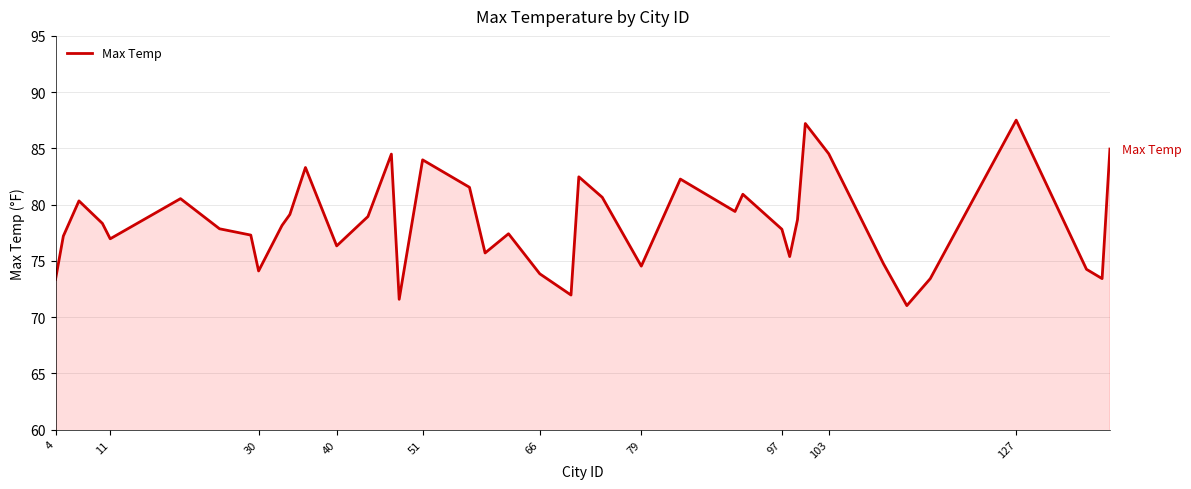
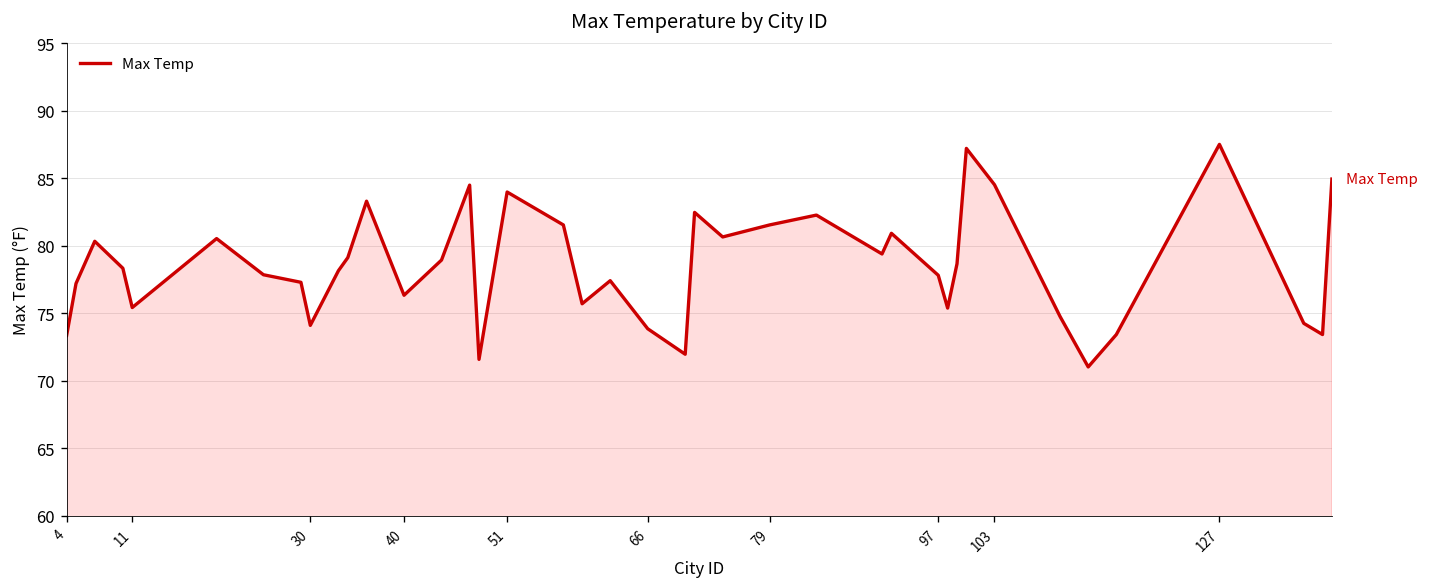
11: 77.0 -> 75.4
79: 74.5 -> 81.5
